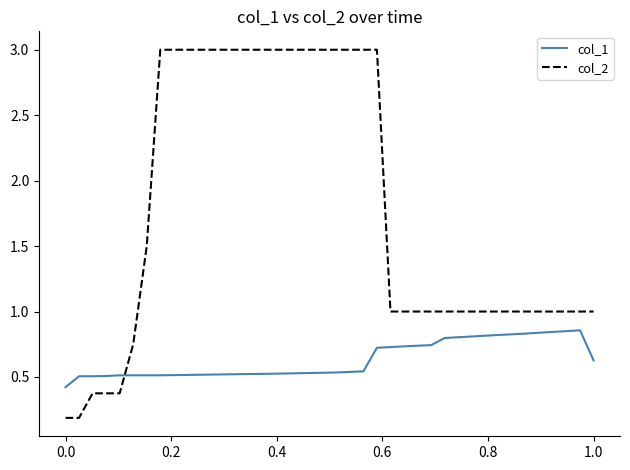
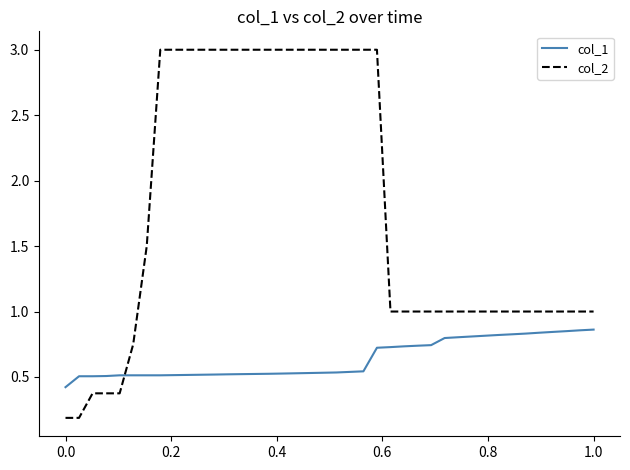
col_1, 1.0: 0.63 -> 0.86
